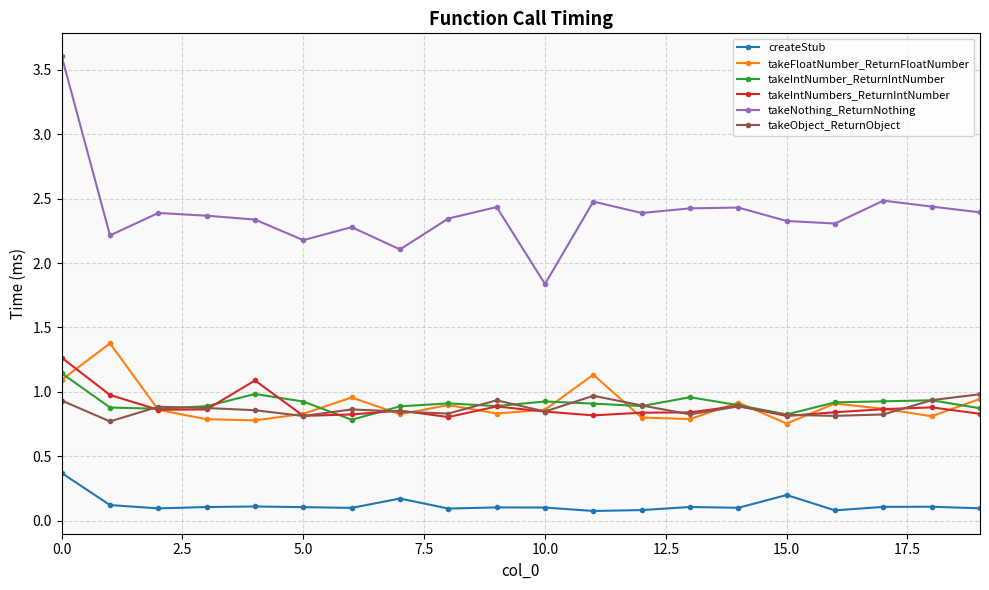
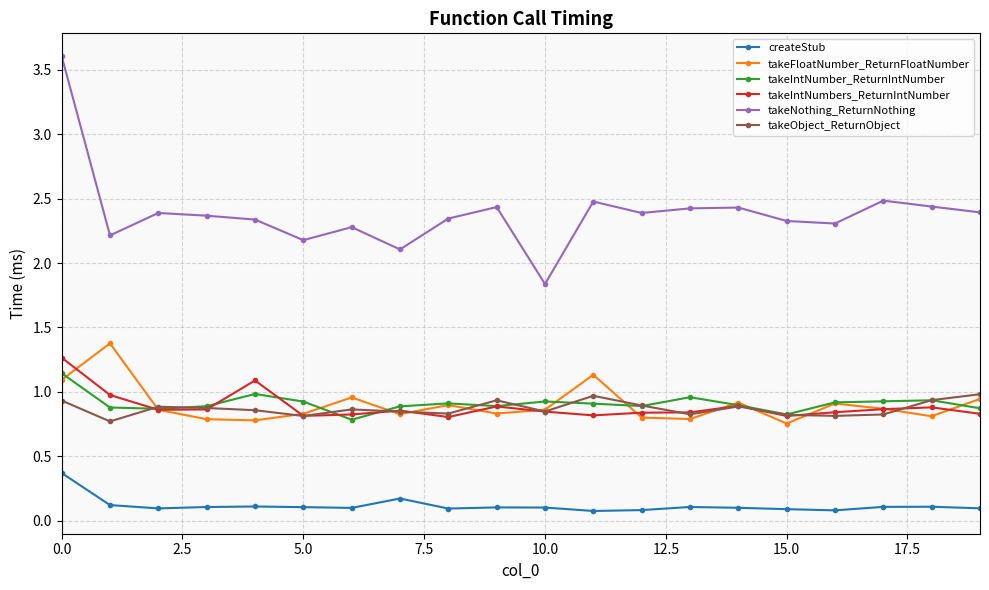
createStub, 15.0: 0.20 -> 0.09
